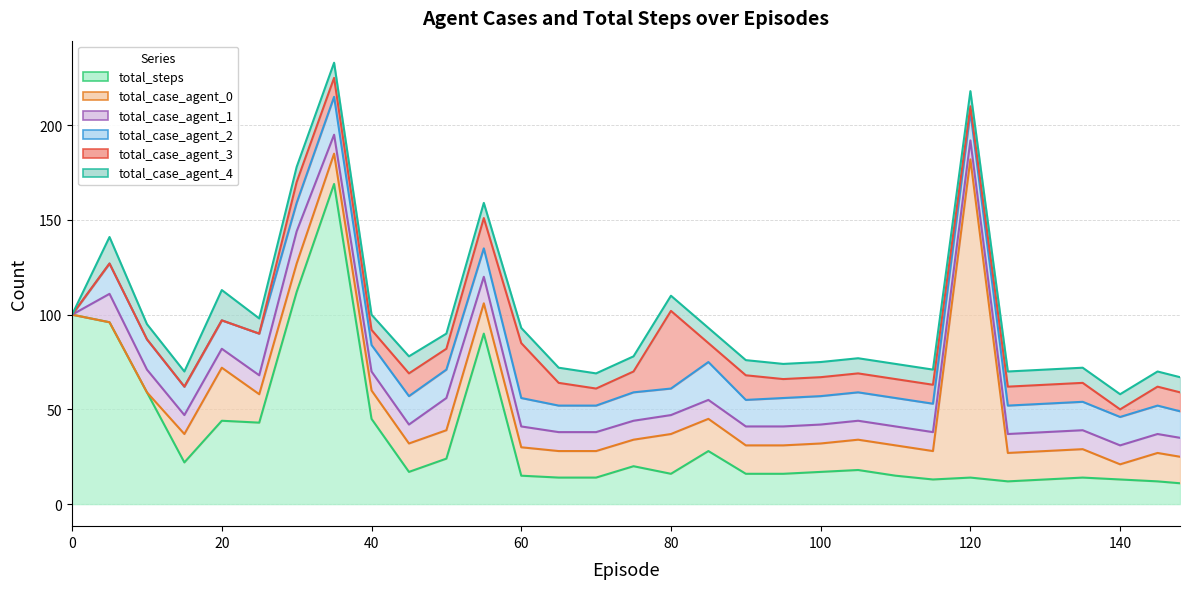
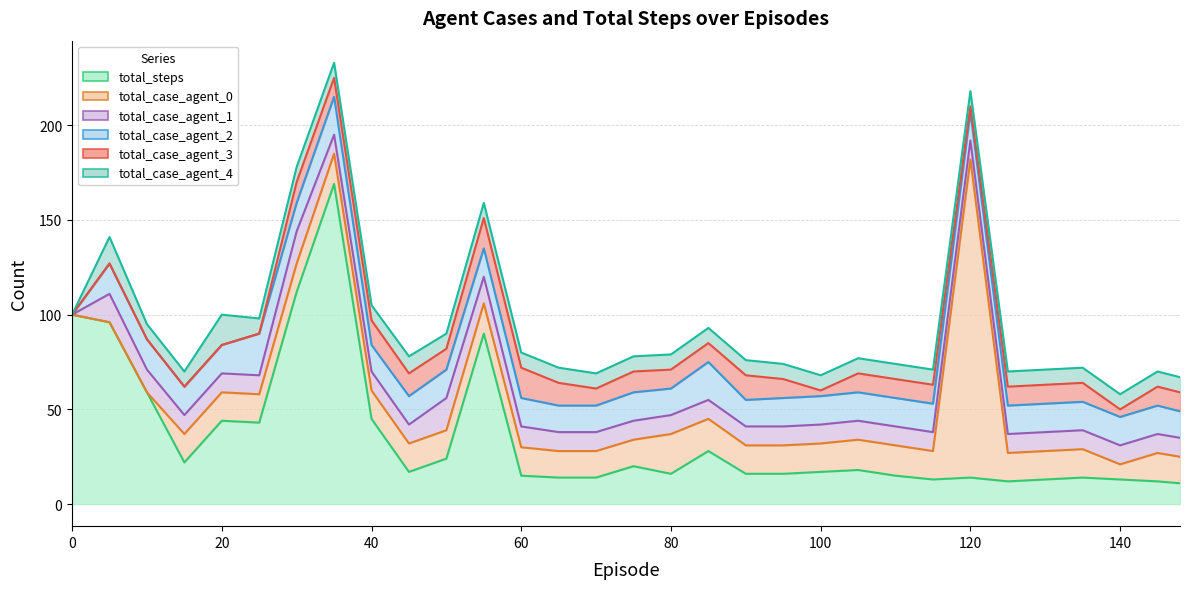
total_case_agent_0, 20: 28 -> 15
total_case_agent_3, 40: 8 -> 13
total_case_agent_3, 60: 29 -> 16
total_case_agent_3, 80: 41 -> 10
total_case_agent_3, 100: 10 -> 3
